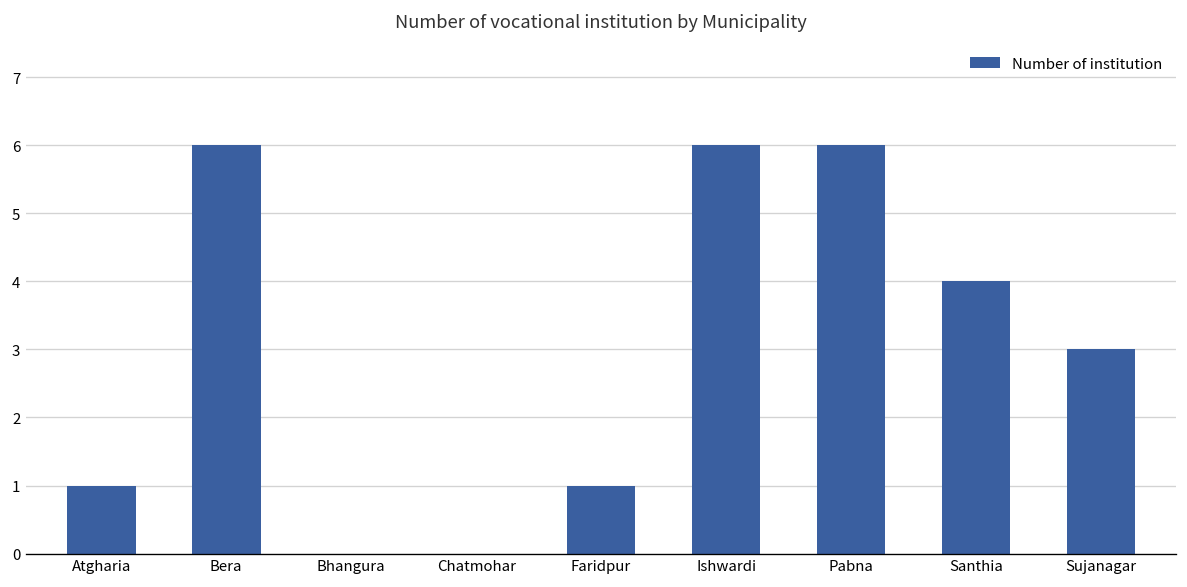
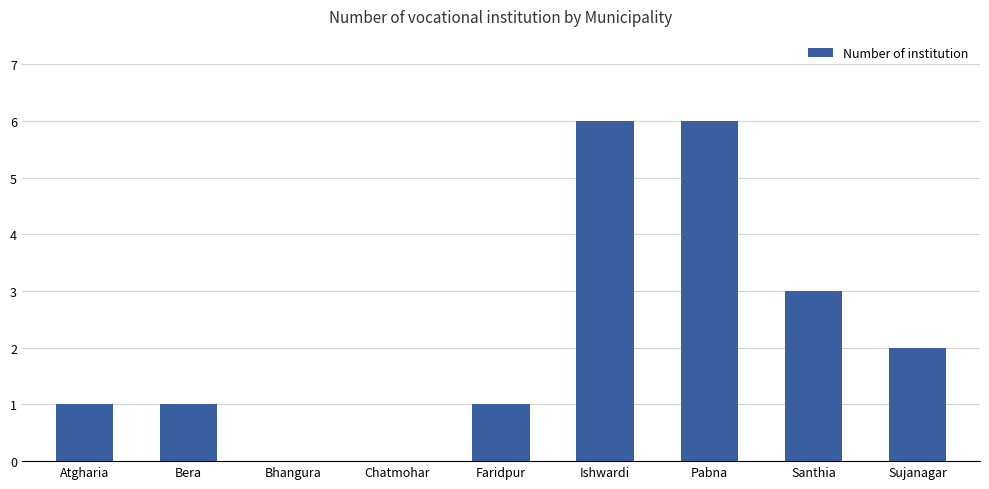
Bera: 6 -> 1
Santhia: 4 -> 3
Sujanagar: 3 -> 2
